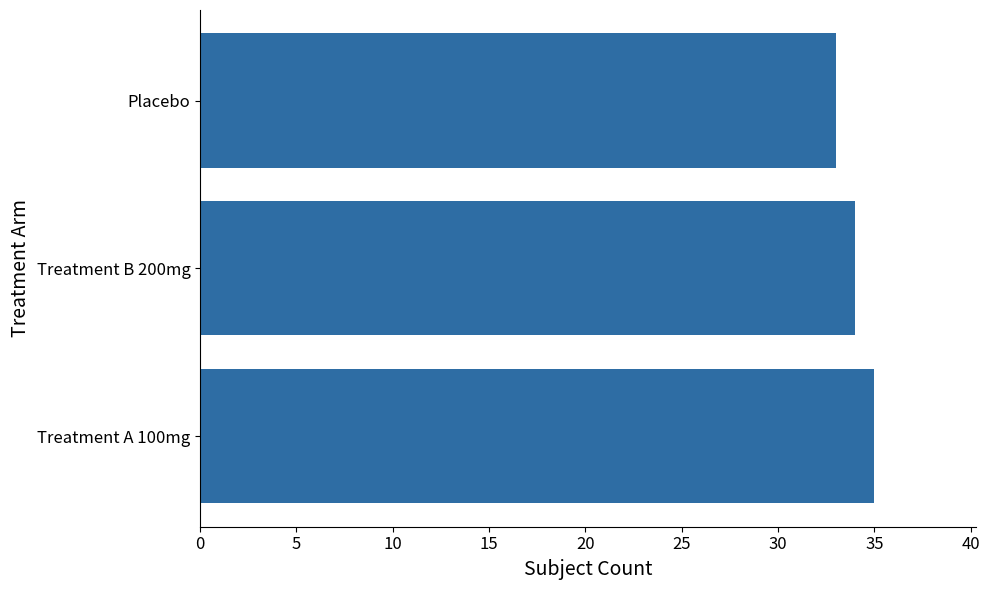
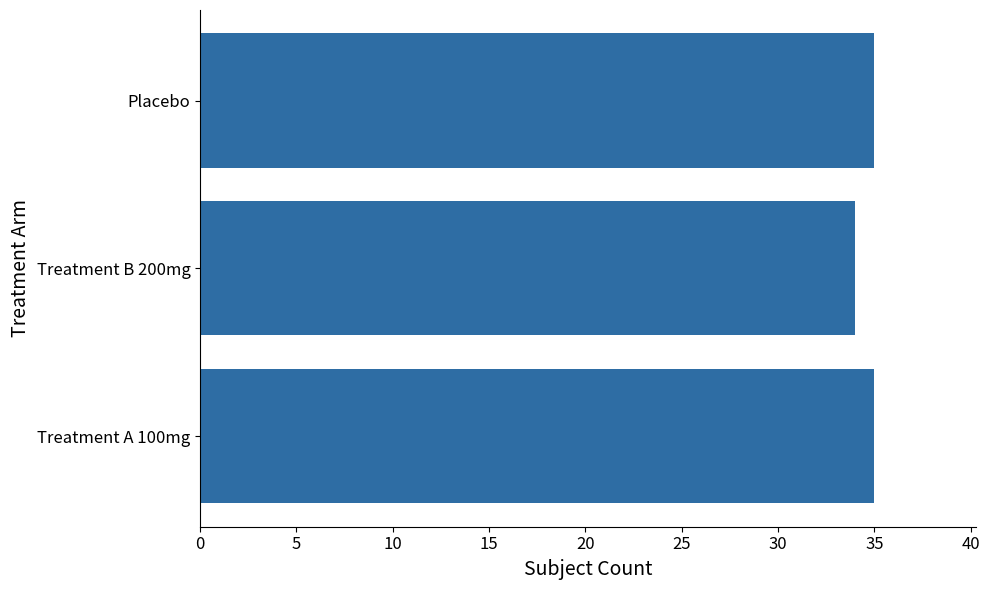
Placebo: 33 -> 35
